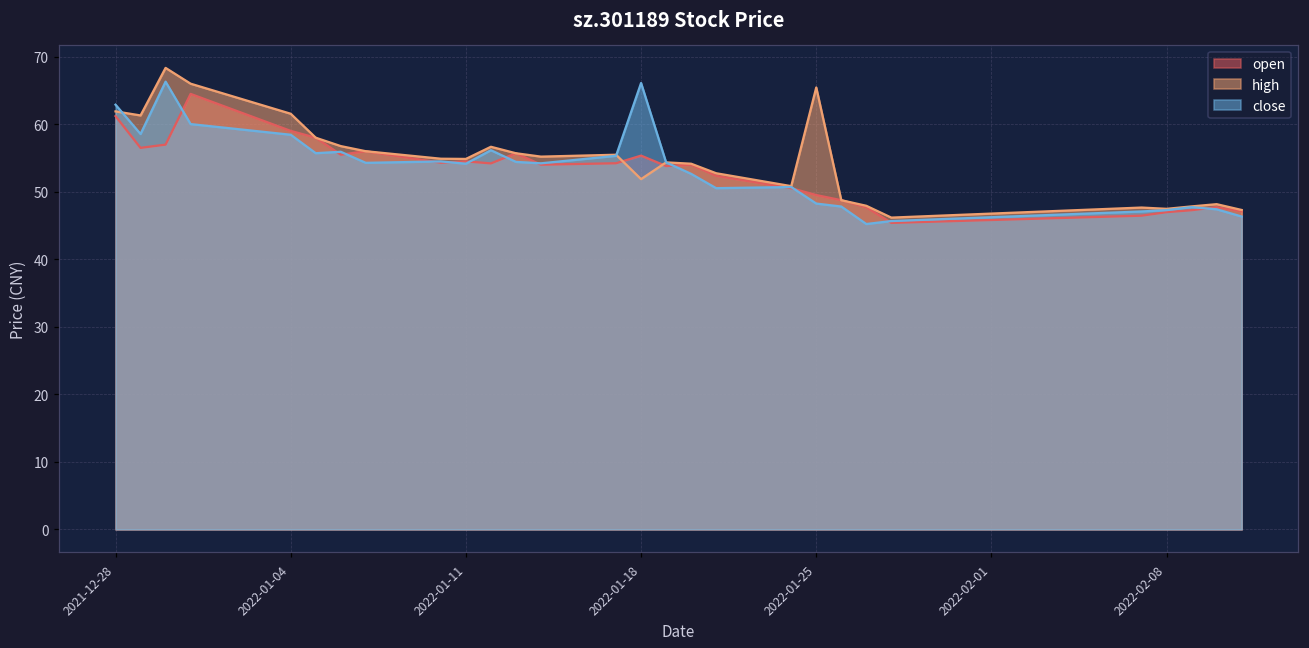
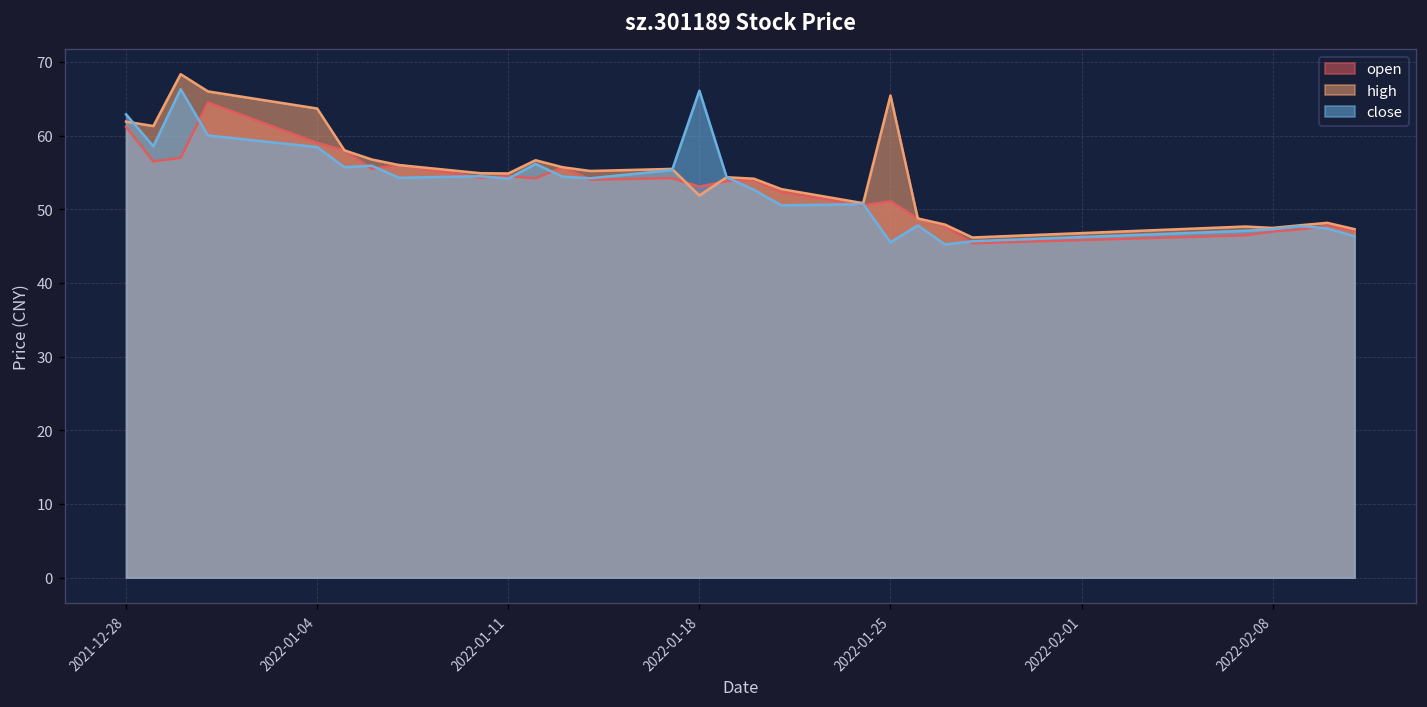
high, 2022-01-04: 62 -> 64
open, 2022-01-18: 55 -> 53
open, 2022-01-25: 50 -> 51
close, 2022-01-25: 48 -> 46
